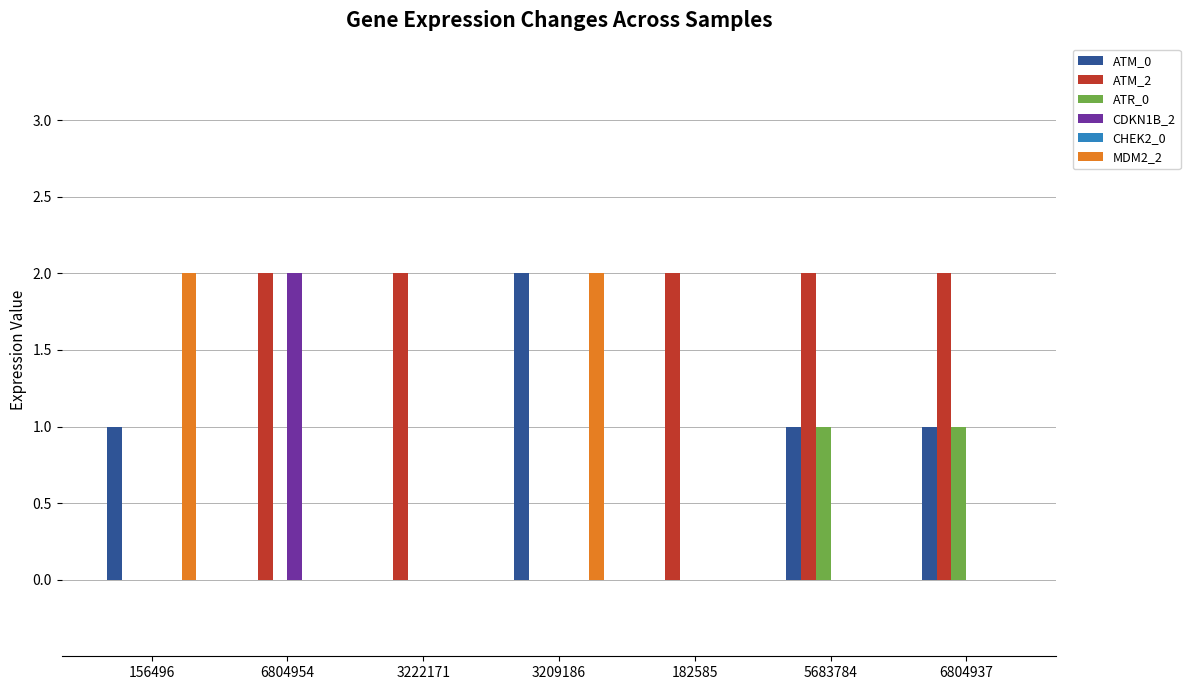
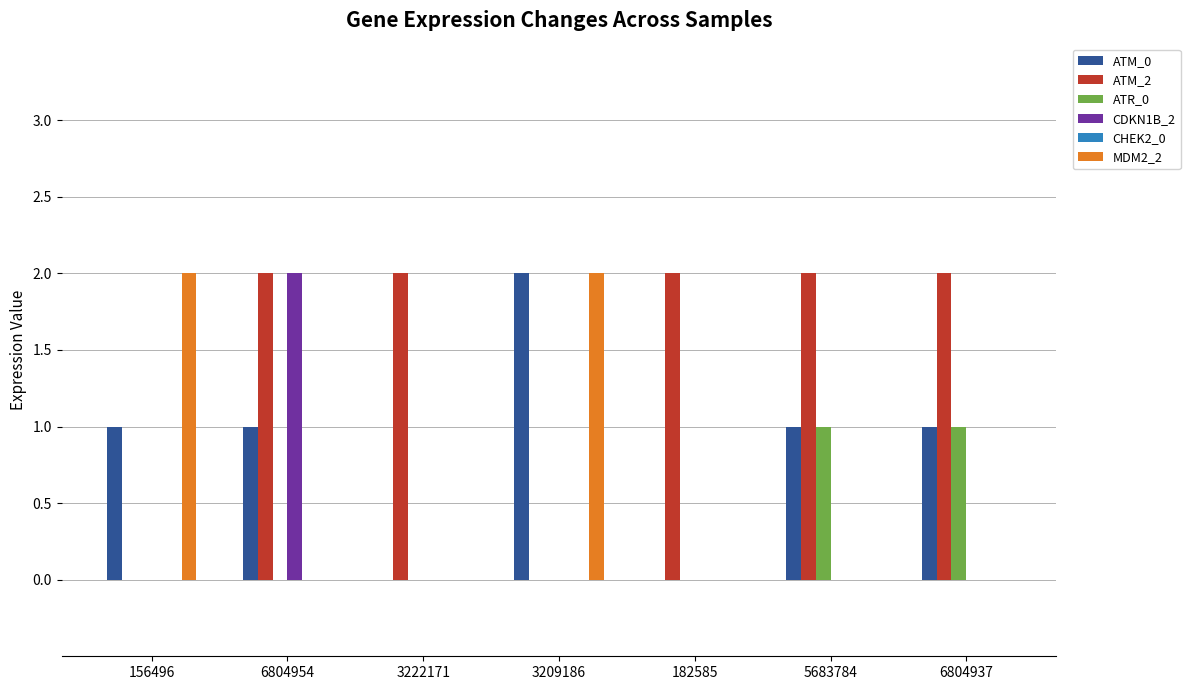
ATM_0, 6804954: 0 -> 1
